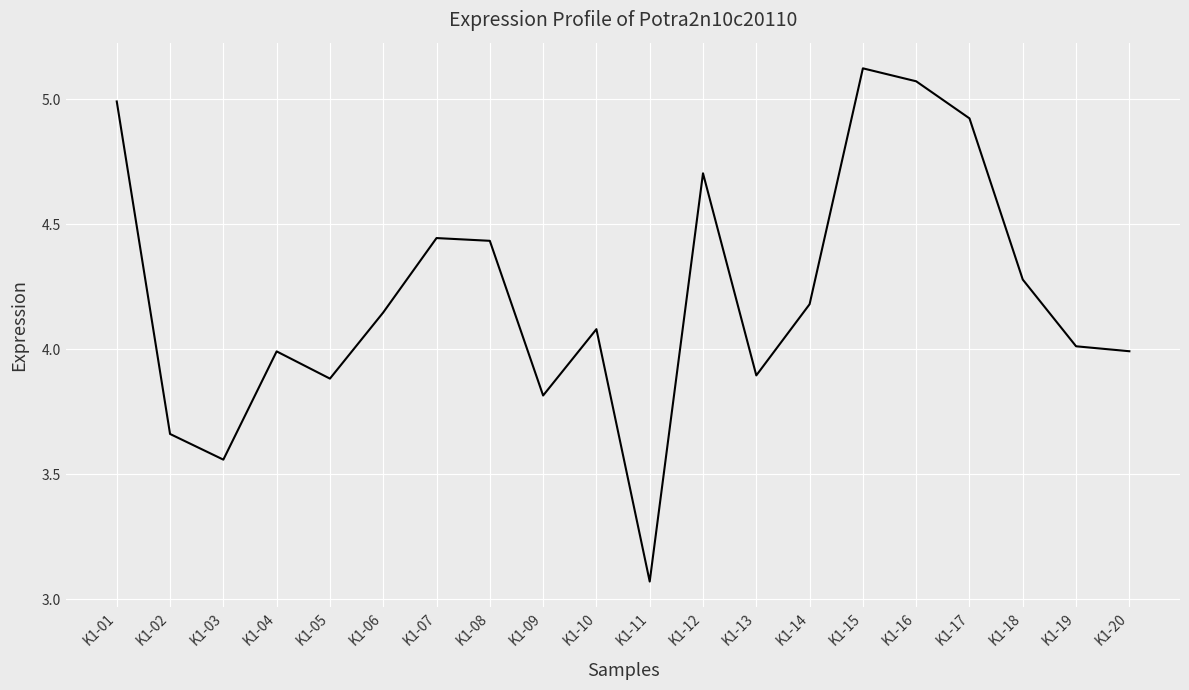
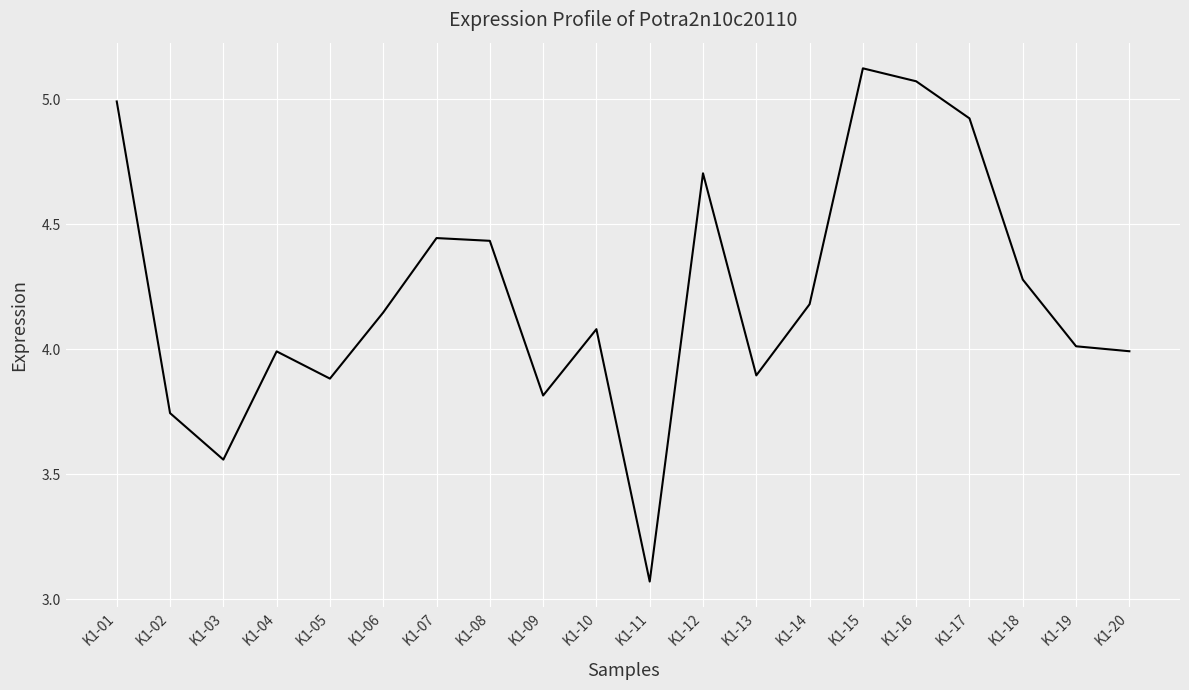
K1-02: 3.66 -> 3.74
